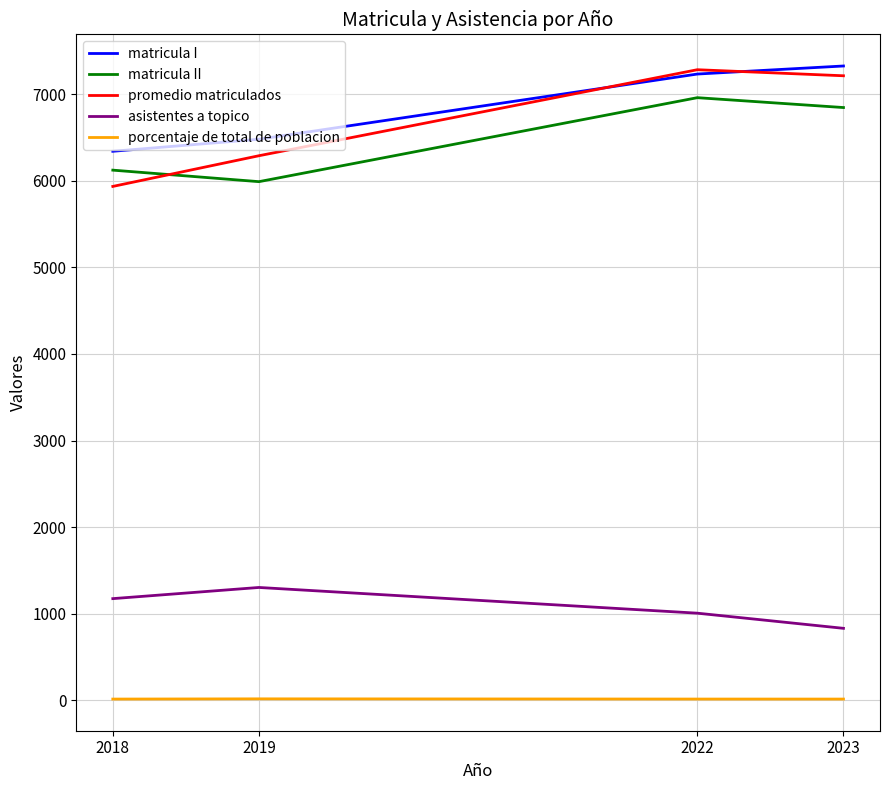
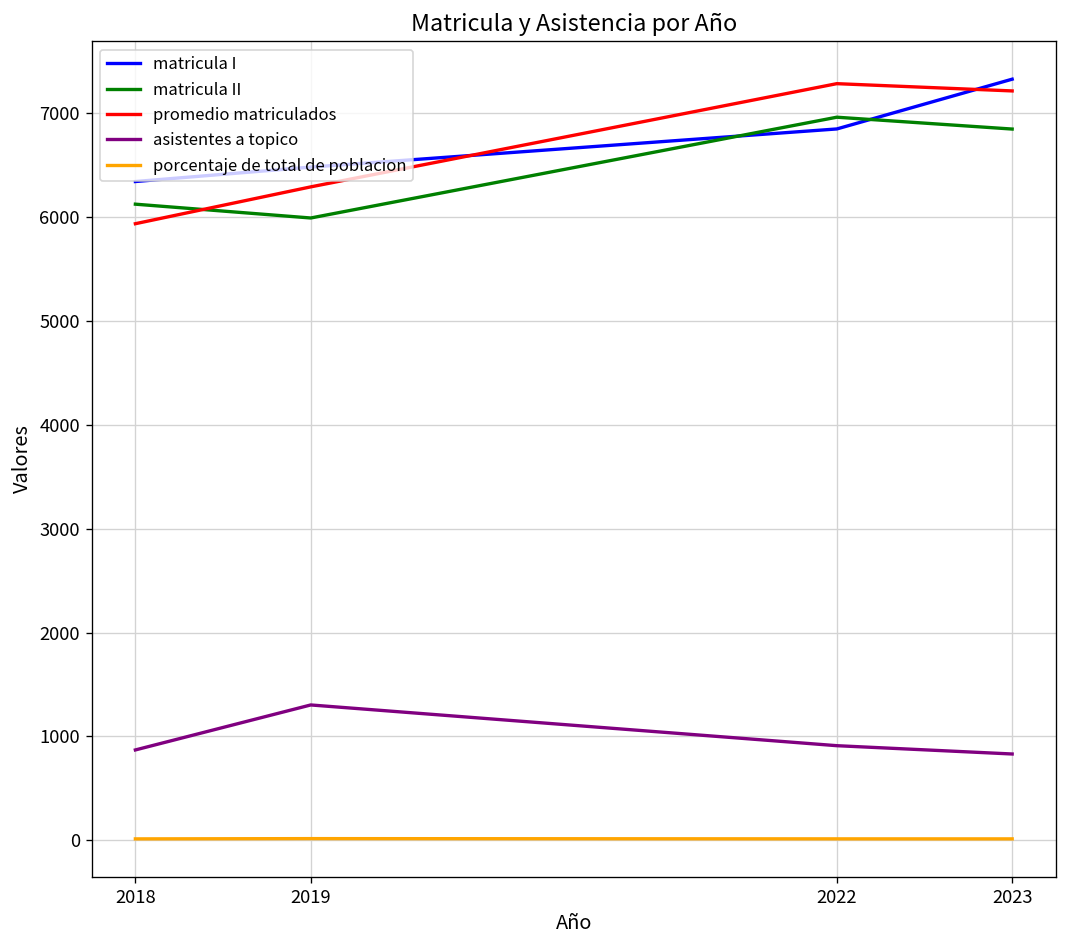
asistentes a topico, 2018: 1200 -> 900
matricula I, 2022: 7200 -> 6800
asistentes a topico, 2022: 1000 -> 900
